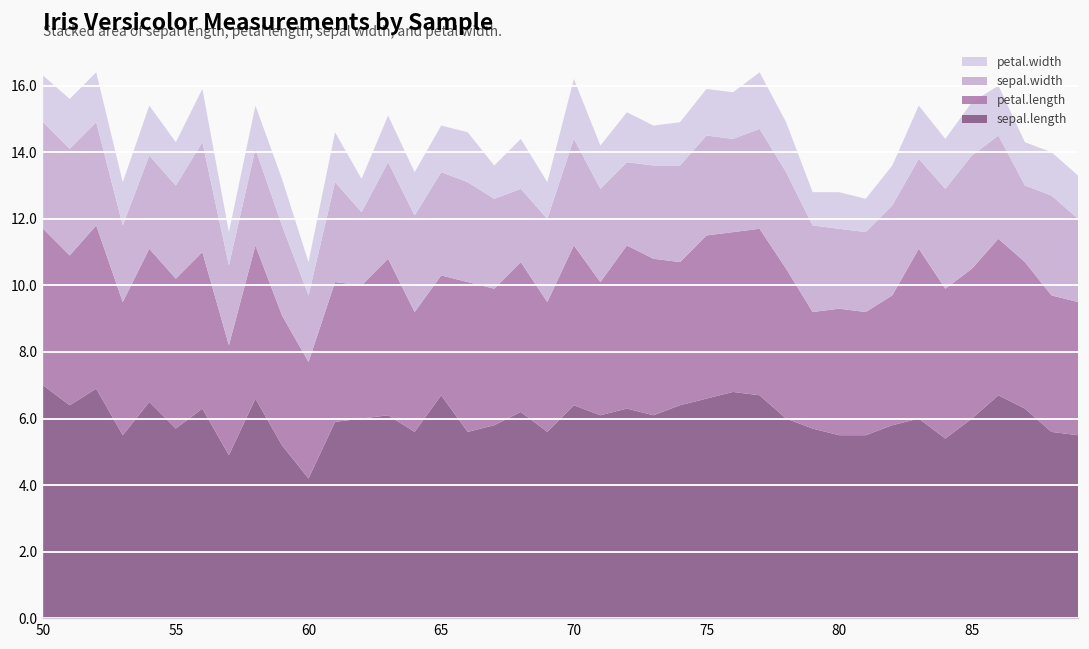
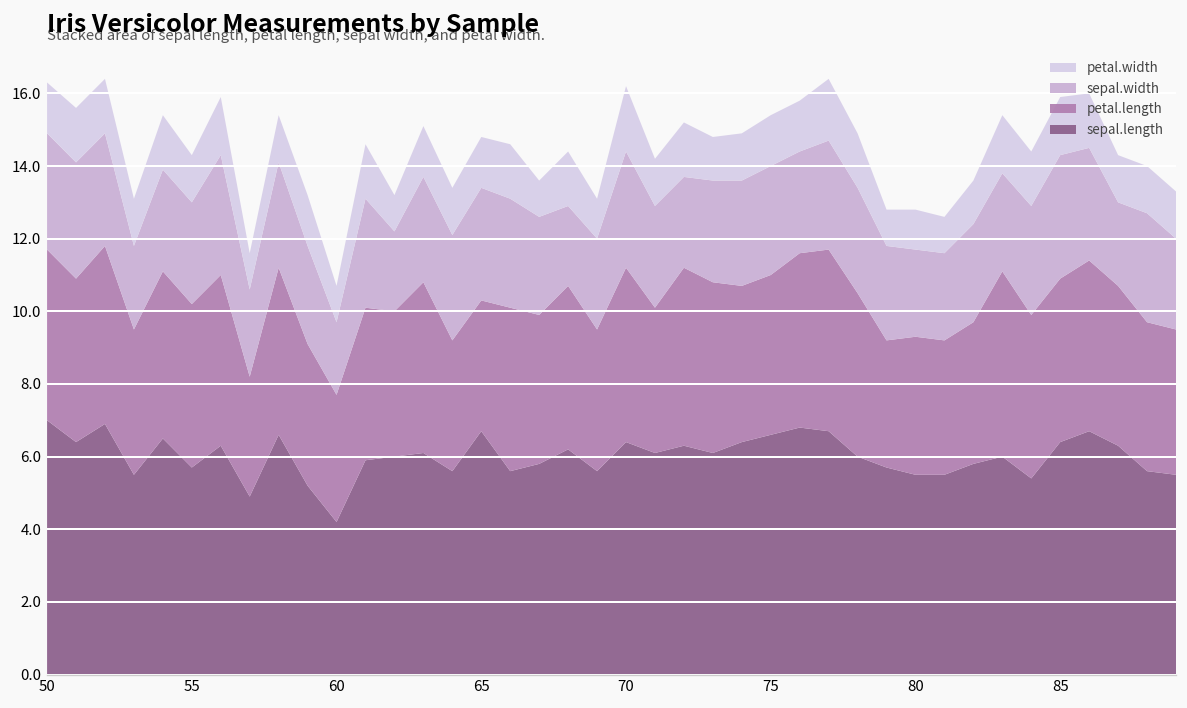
petal.length, 75: 4.9 -> 4.4
sepal.length, 85: 6.0 -> 6.4
